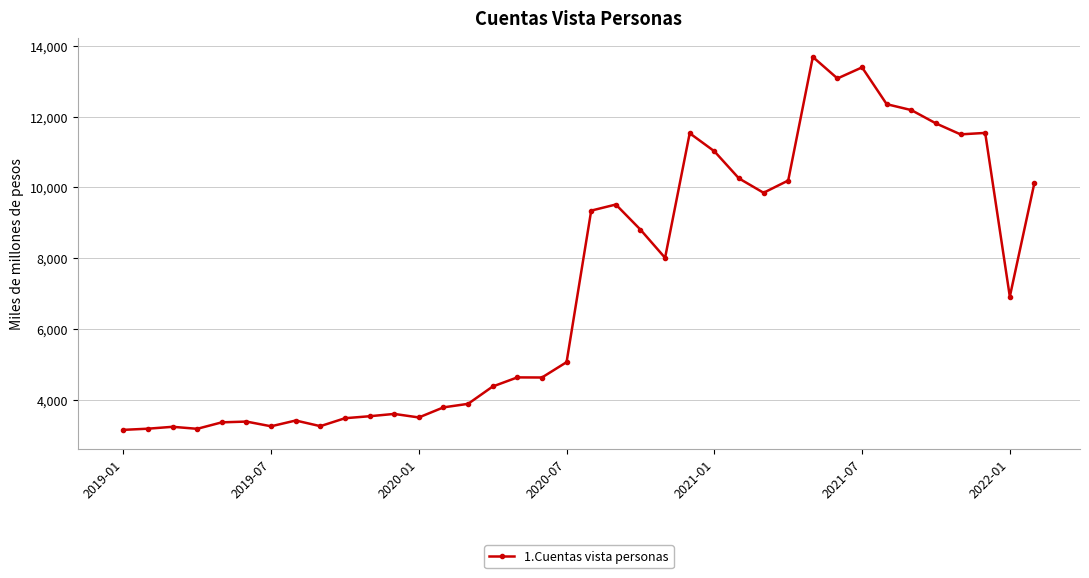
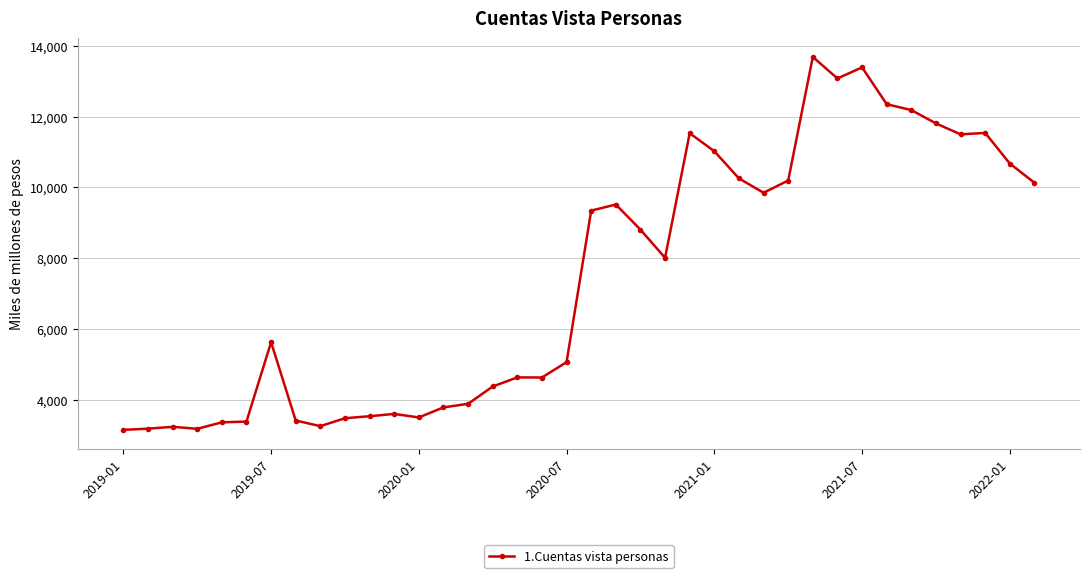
2019-07: 3,300 -> 5,600
2022-01: 6,900 -> 10,700
